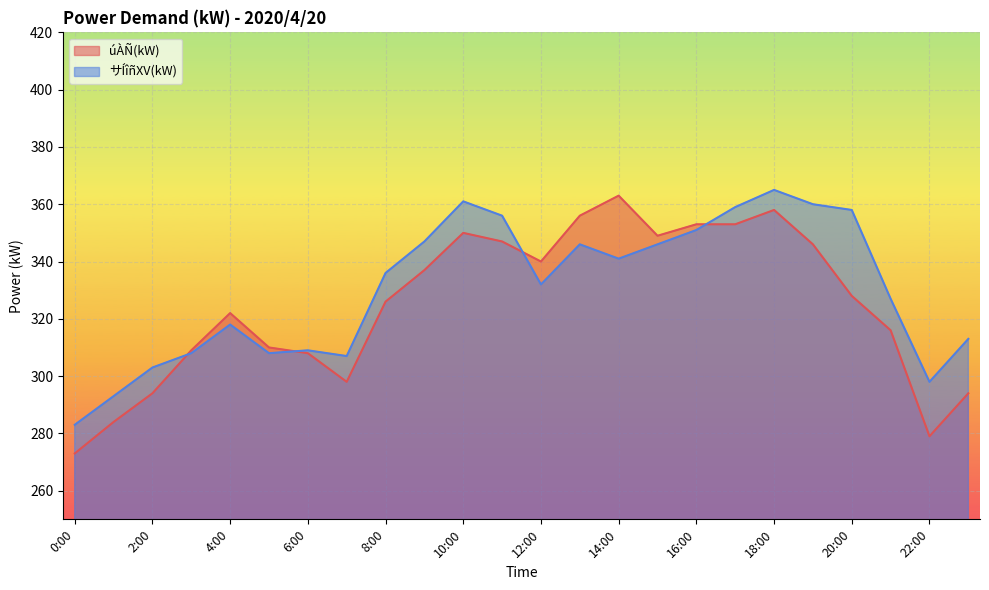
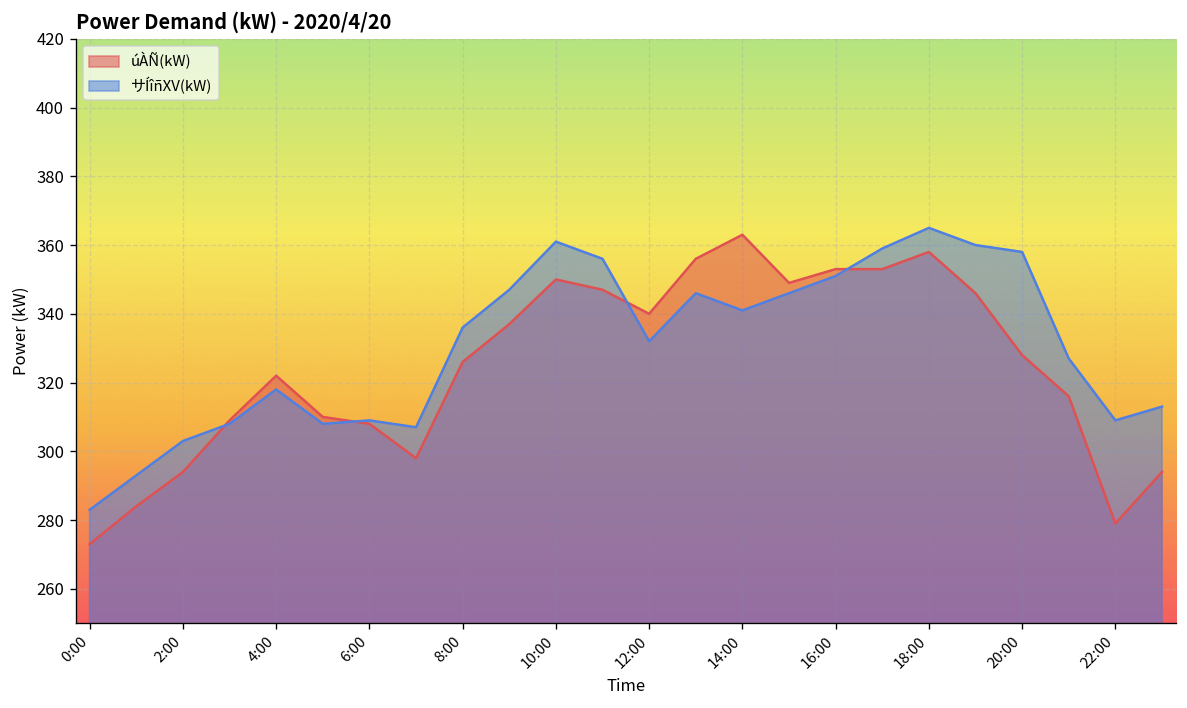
サÍîñXV(kW), 22:00: 298 -> 309
